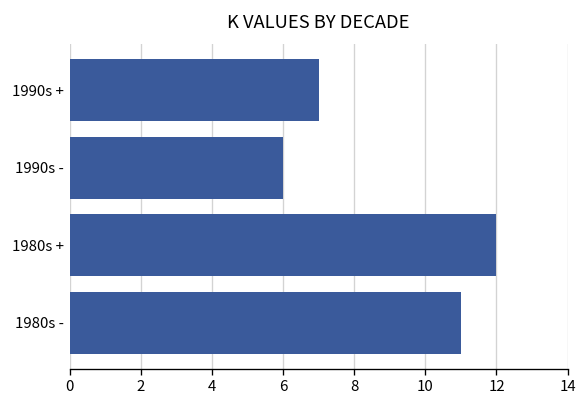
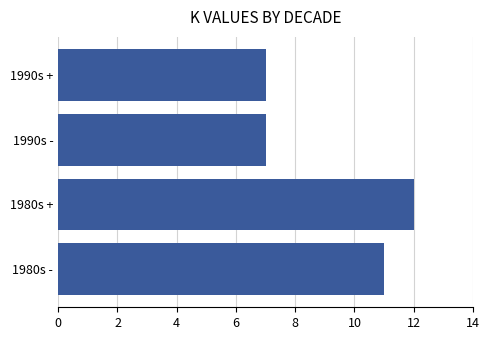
1990s -: 6 -> 7
